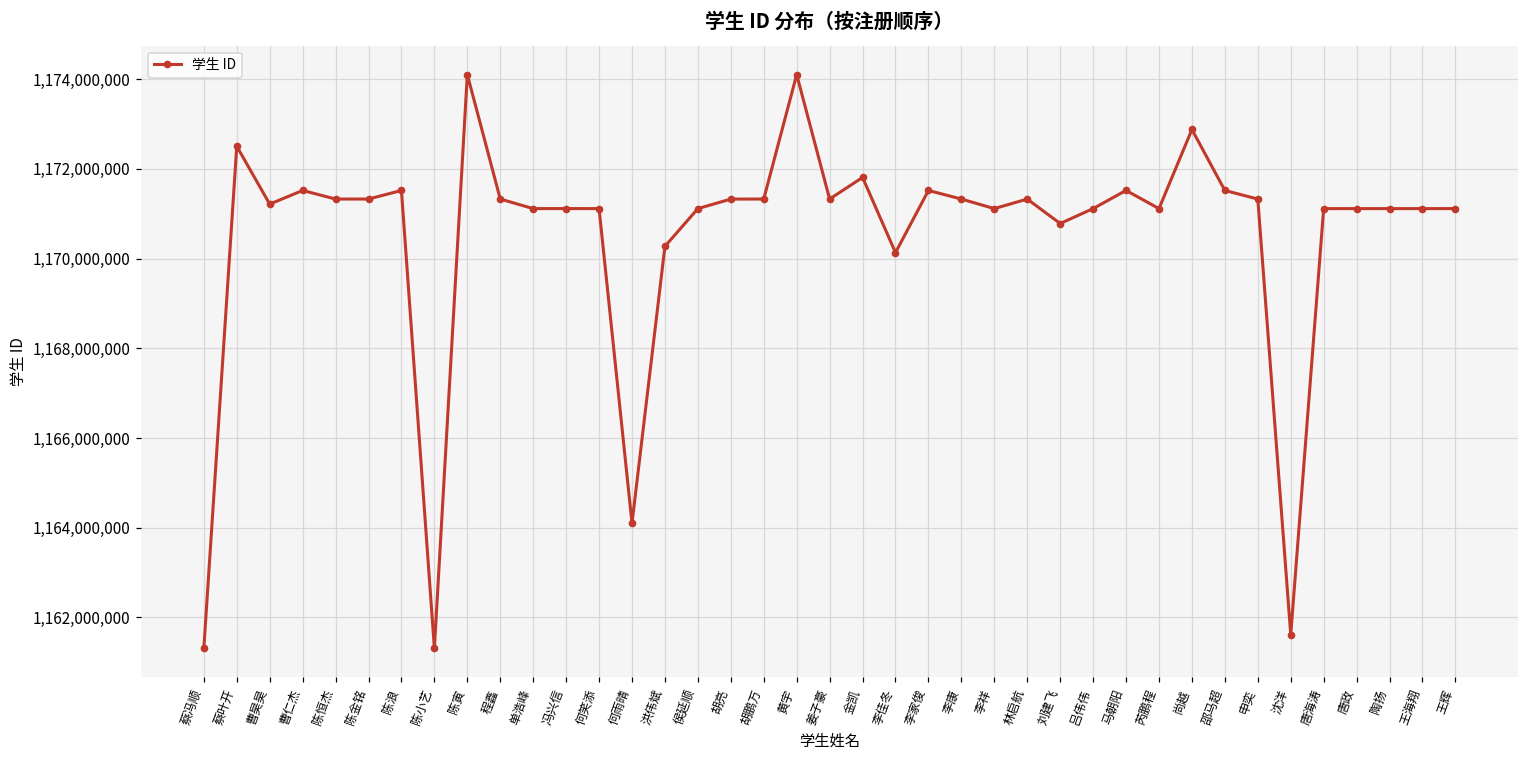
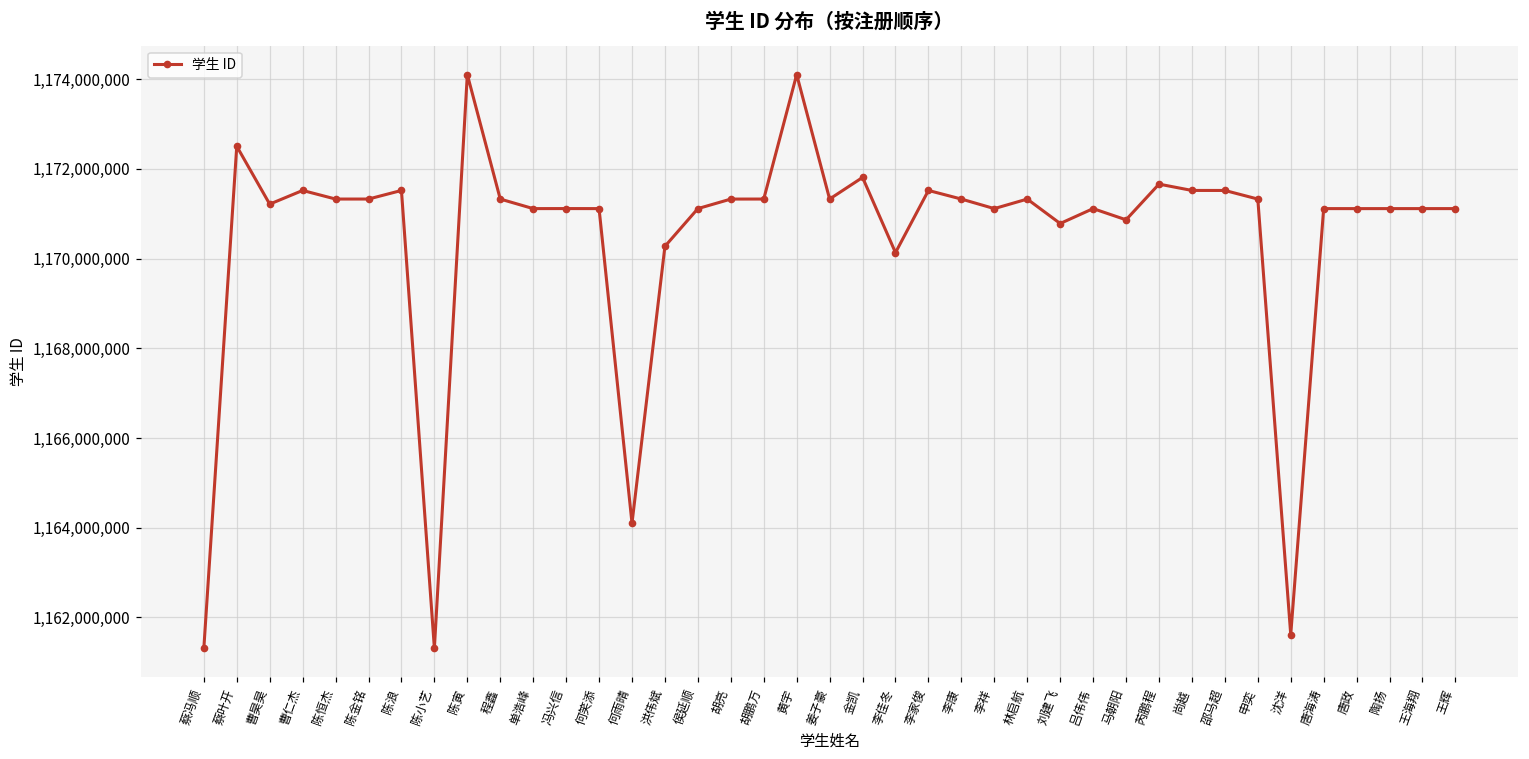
马朝阳: 1,171,500,000 -> 1,170,900,000
芮鹏程: 1,171,100,000 -> 1,171,700,000
尚越: 1,172,900,000 -> 1,171,500,000
